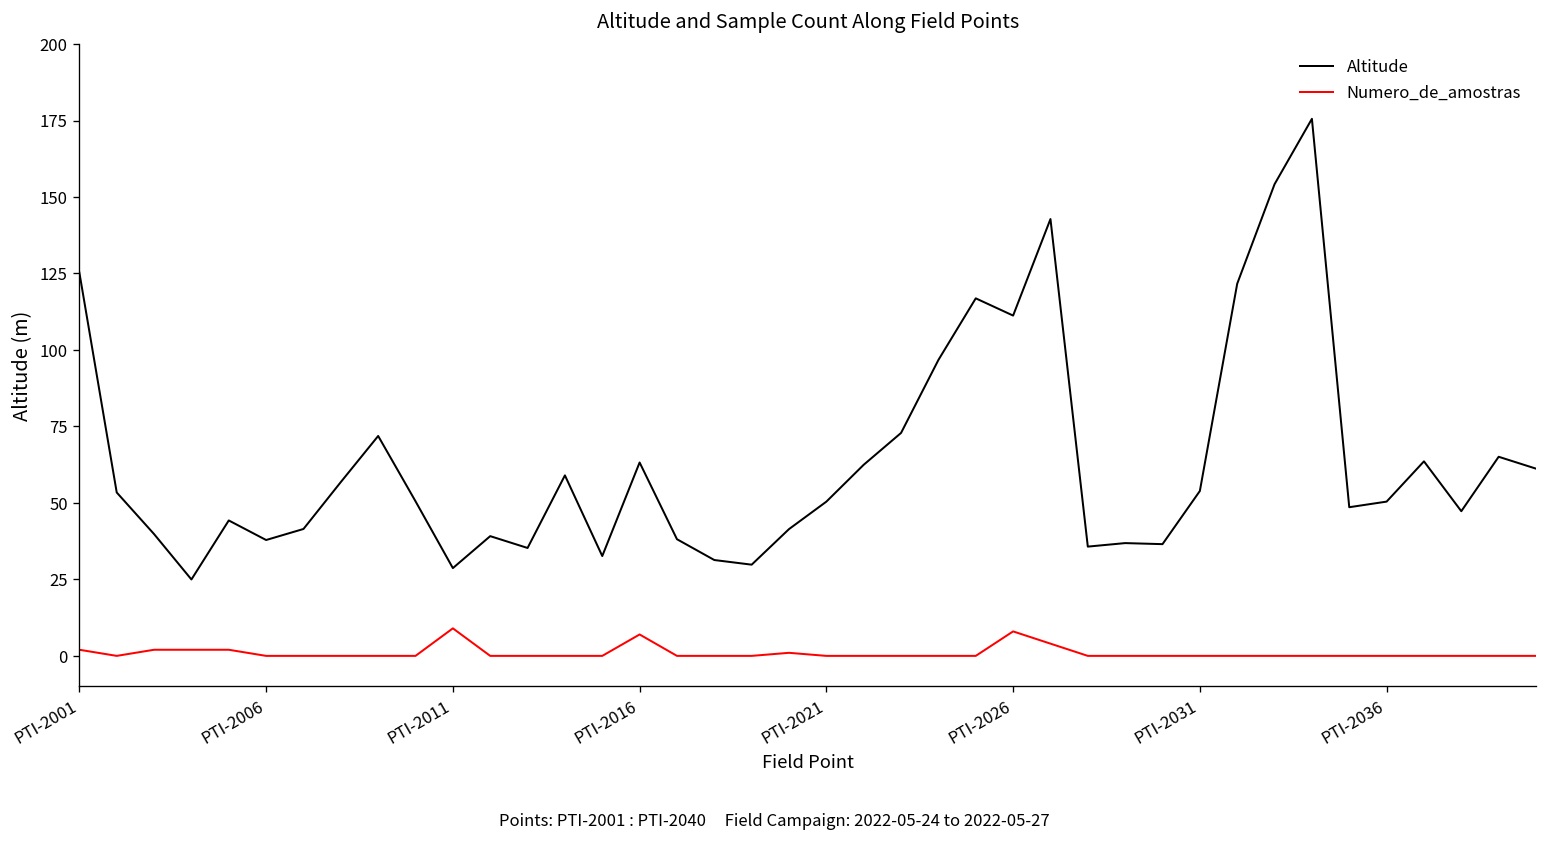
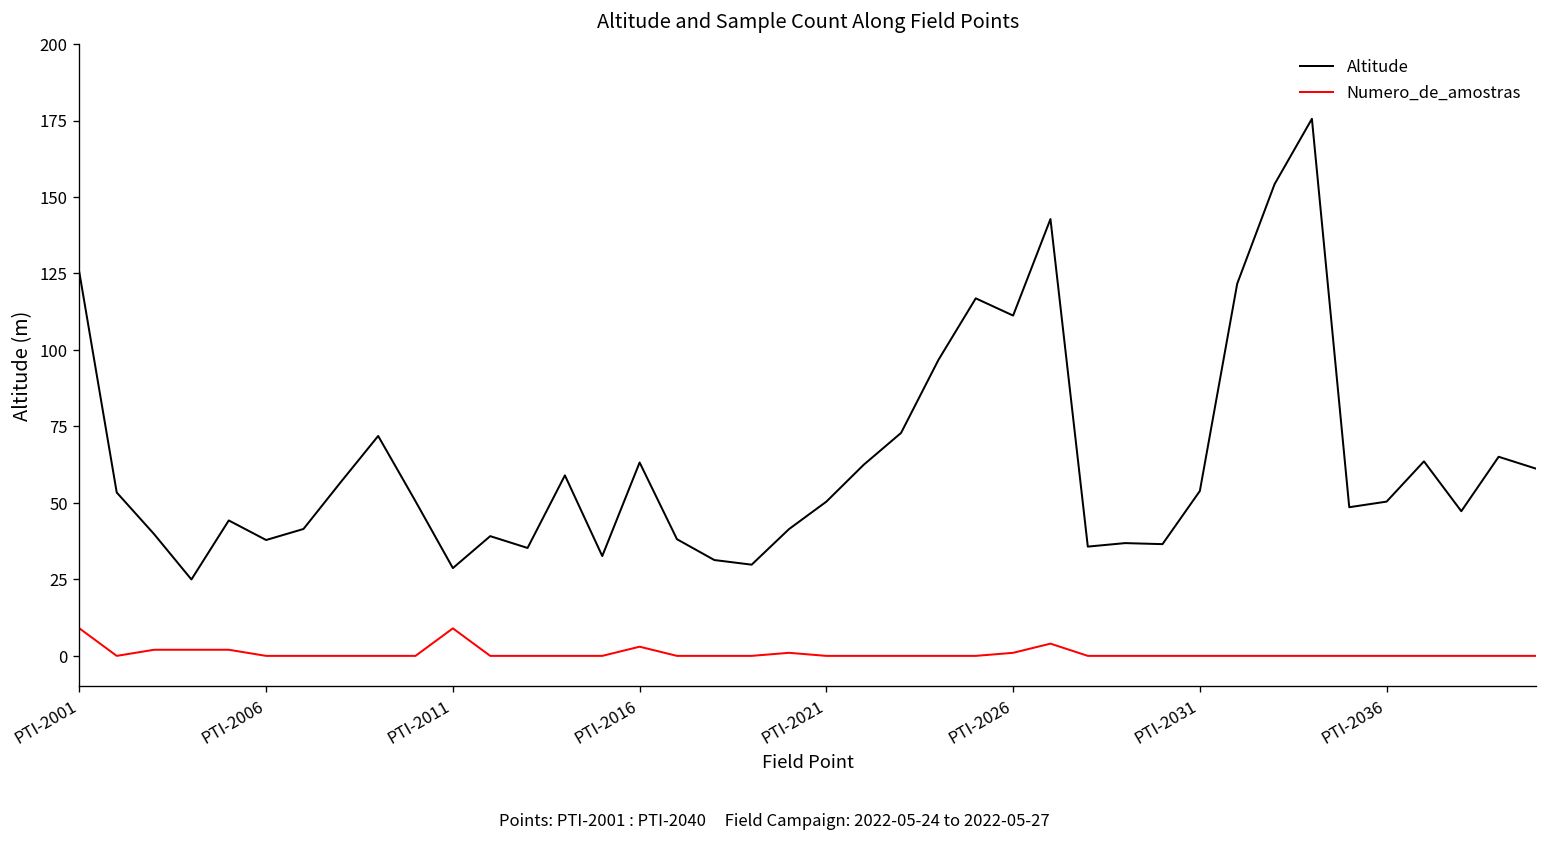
Numero_de_amostras, PTI-2001: 2 -> 9
Numero_de_amostras, PTI-2016: 7 -> 3
Numero_de_amostras, PTI-2026: 8 -> 1
